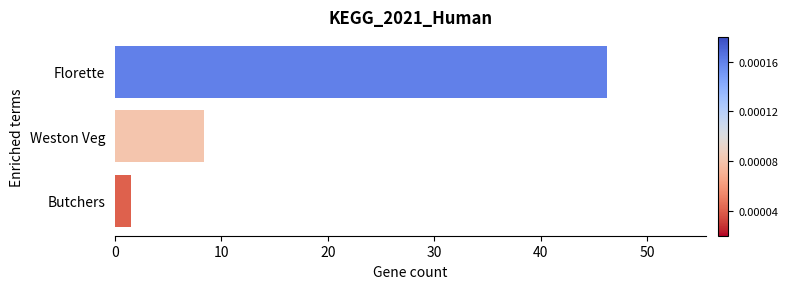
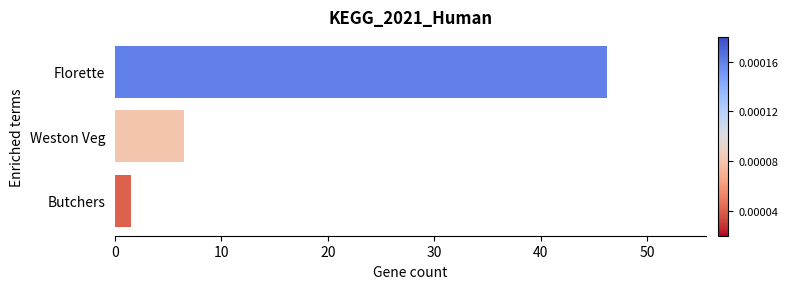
Weston Veg: 8.4 -> 6.5
